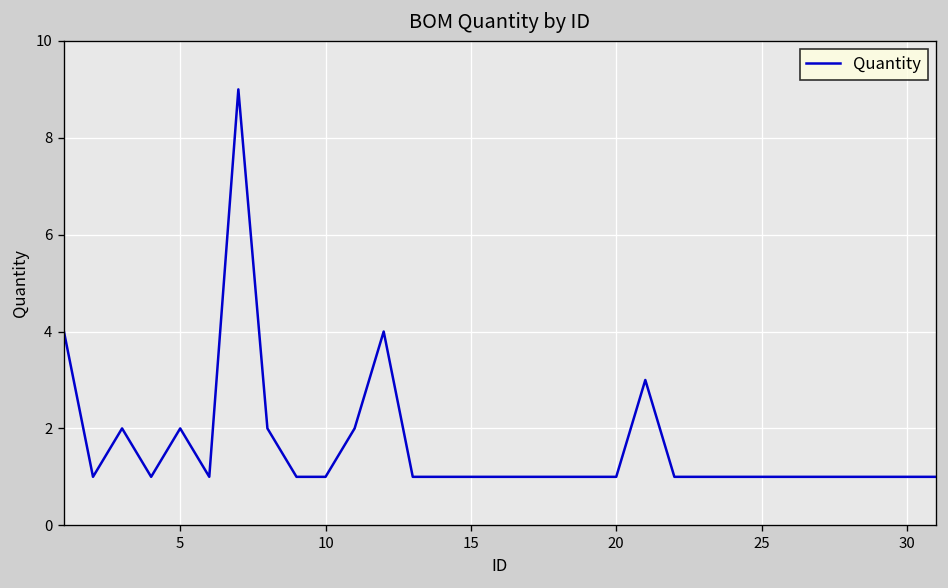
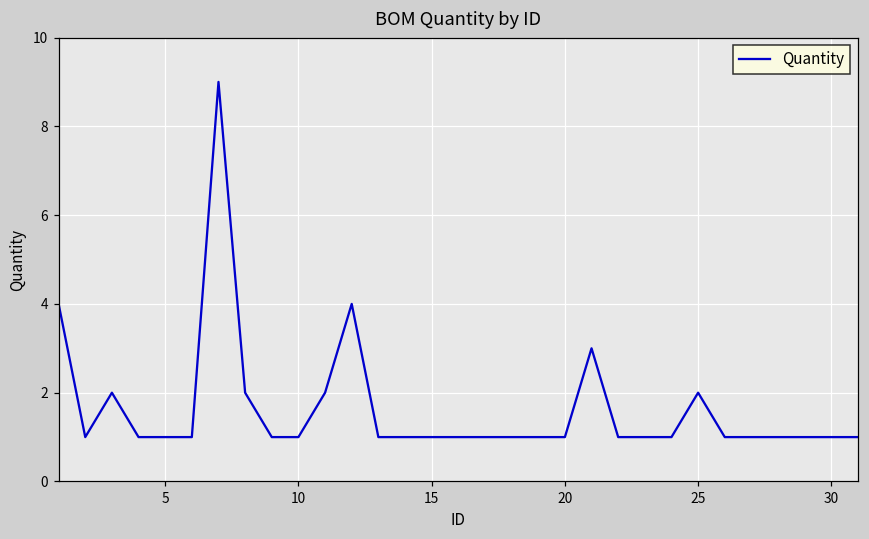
5: 2 -> 1
25: 1 -> 2
